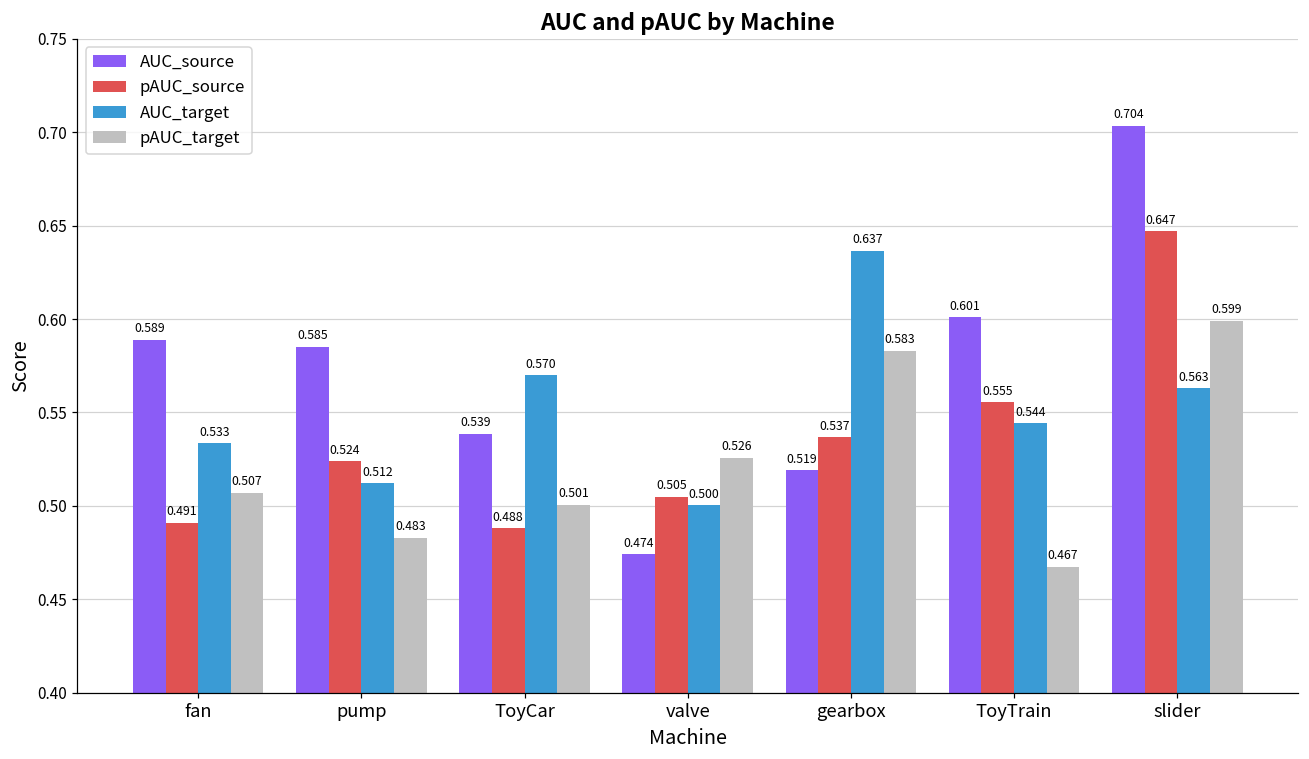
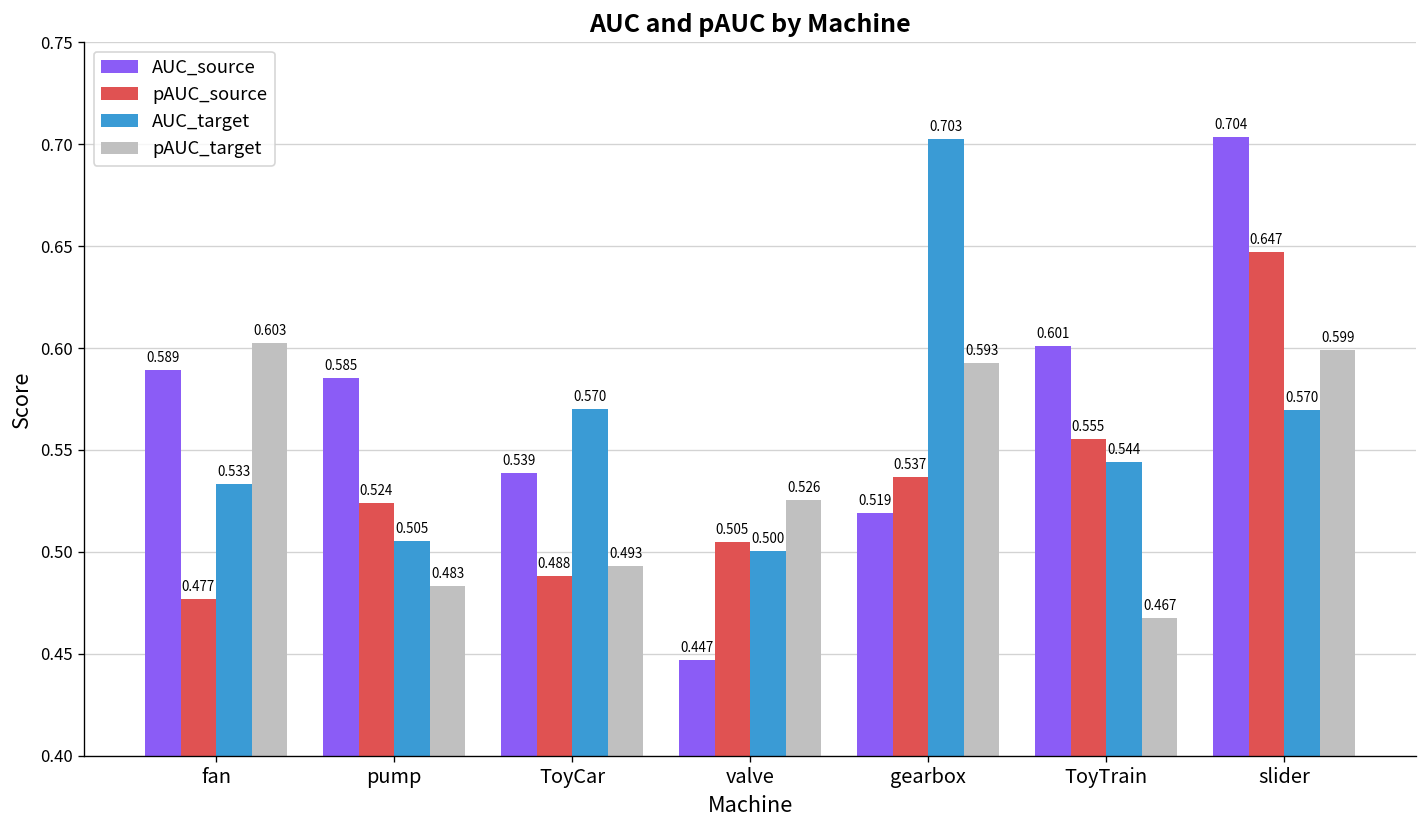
pAUC_source, fan: 0.491 -> 0.477
pAUC_target, fan: 0.507 -> 0.603
AUC_target, pump: 0.512 -> 0.505
pAUC_target, ToyCar: 0.501 -> 0.493
AUC_source, valve: 0.474 -> 0.447
AUC_target, gearbox: 0.637 -> 0.703
pAUC_target, gearbox: 0.583 -> 0.593
AUC_target, slider: 0.563 -> 0.570
